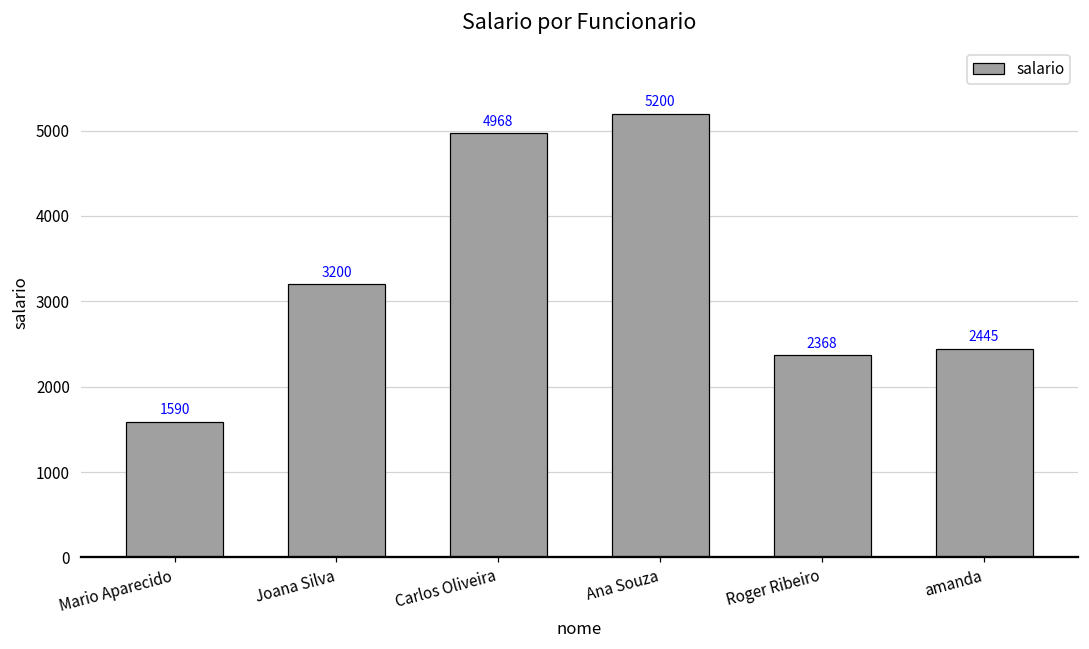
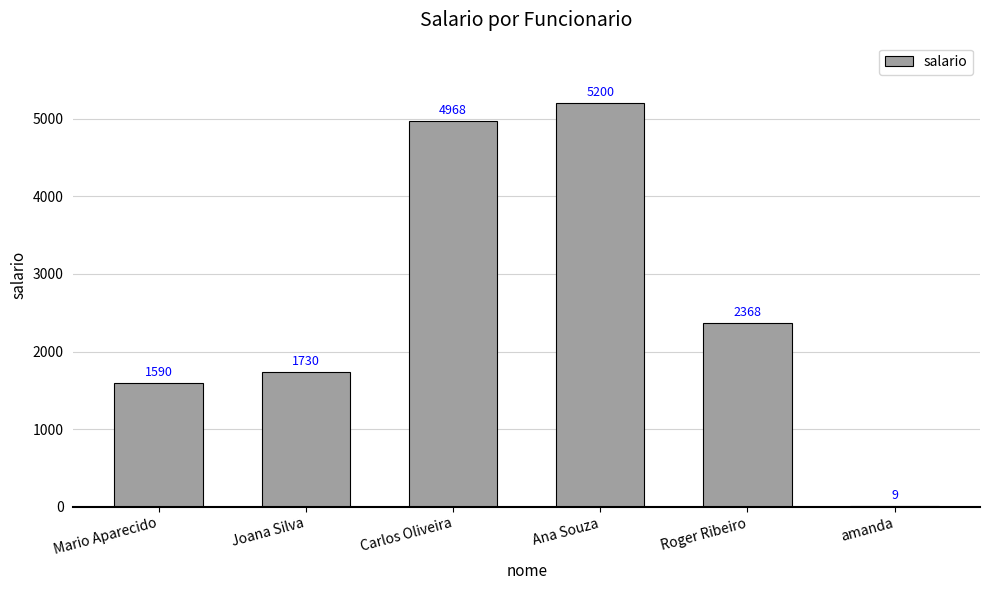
Joana Silva: 3200 -> 1730
amanda: 2445 -> 9
